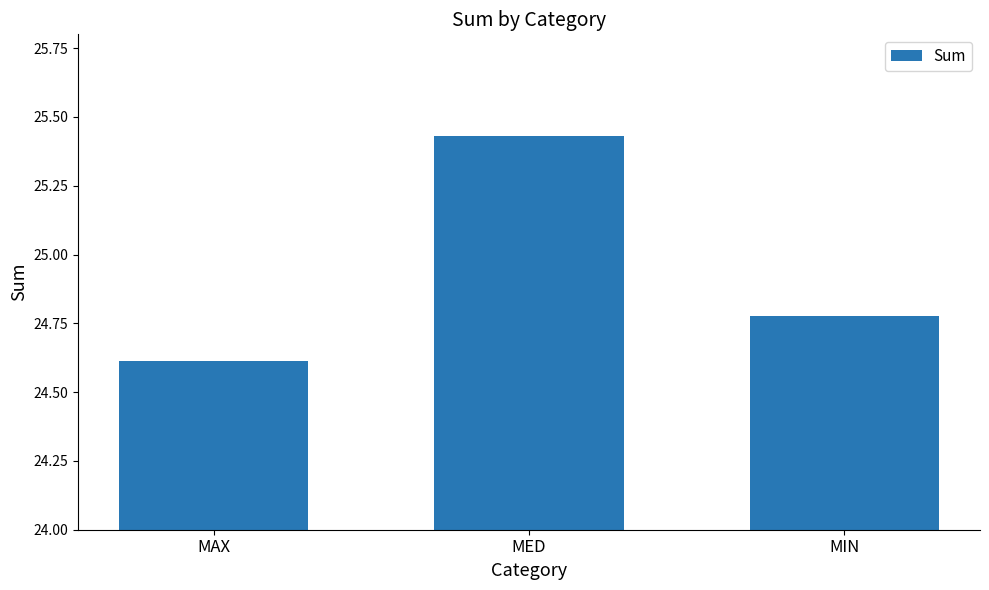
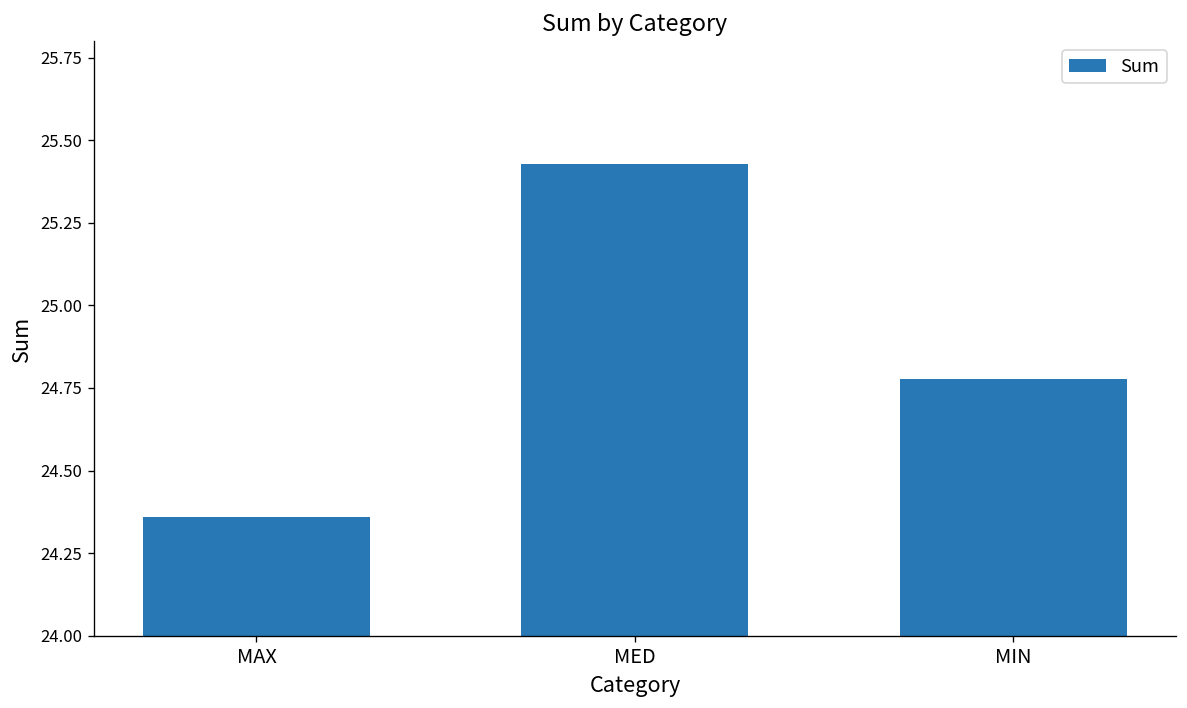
MAX: 24.61 -> 24.36
